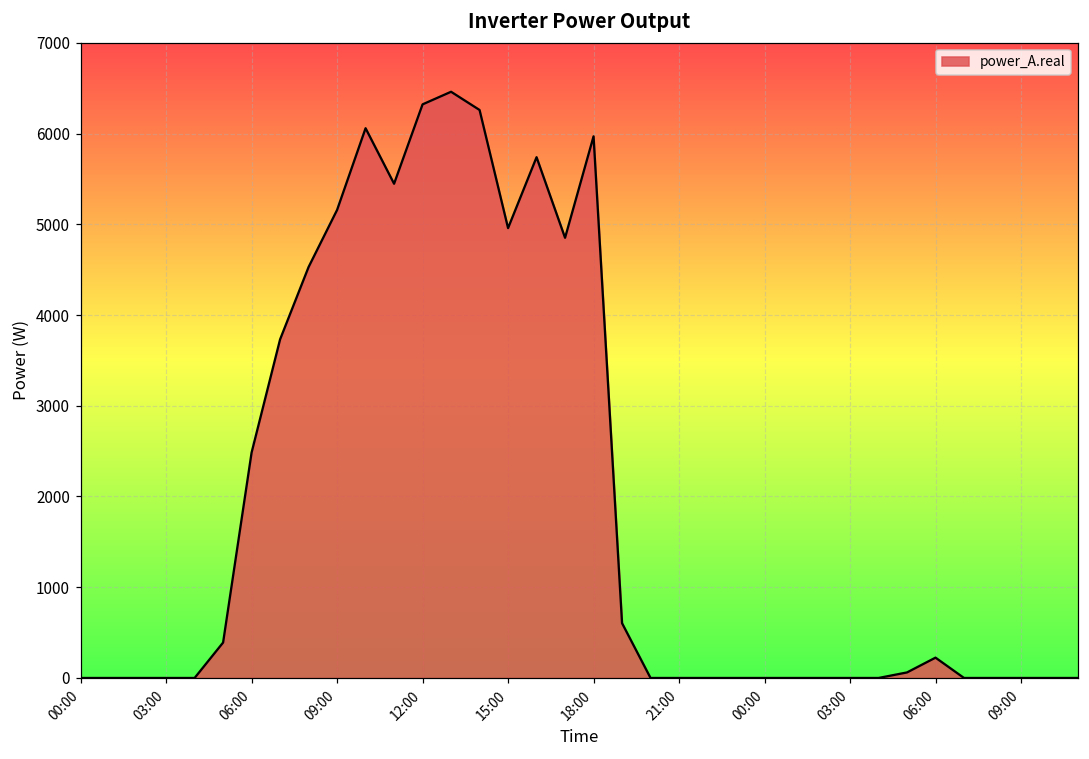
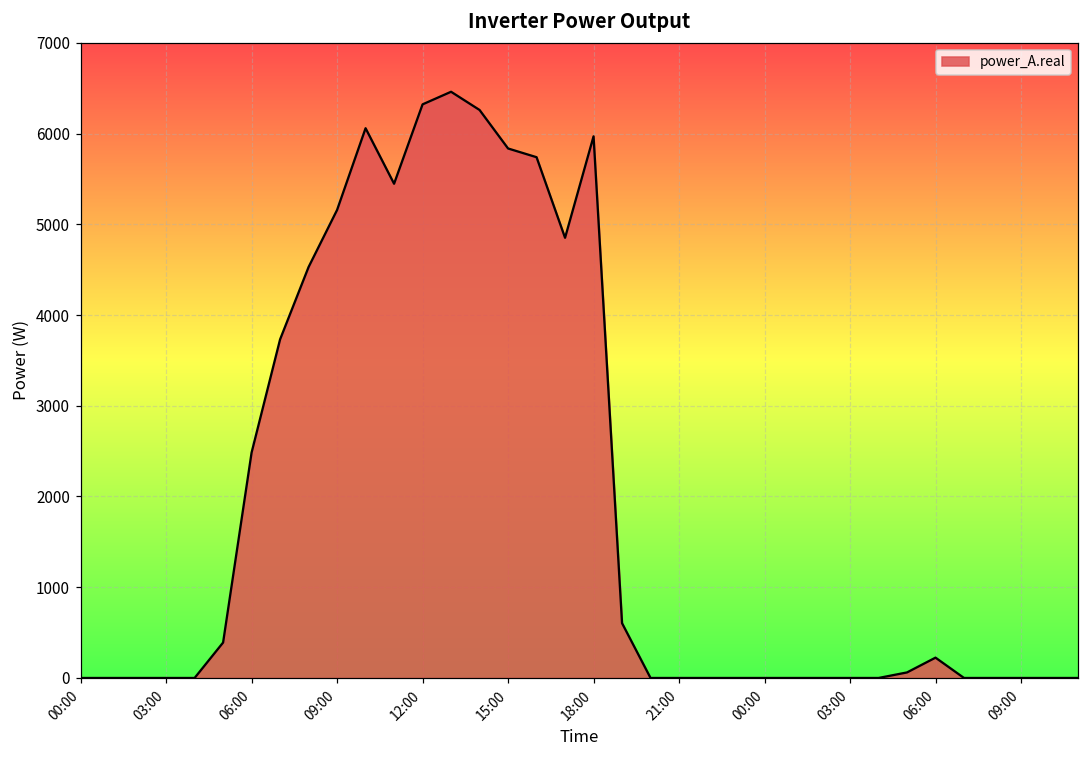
15:00: 5000 -> 5800
